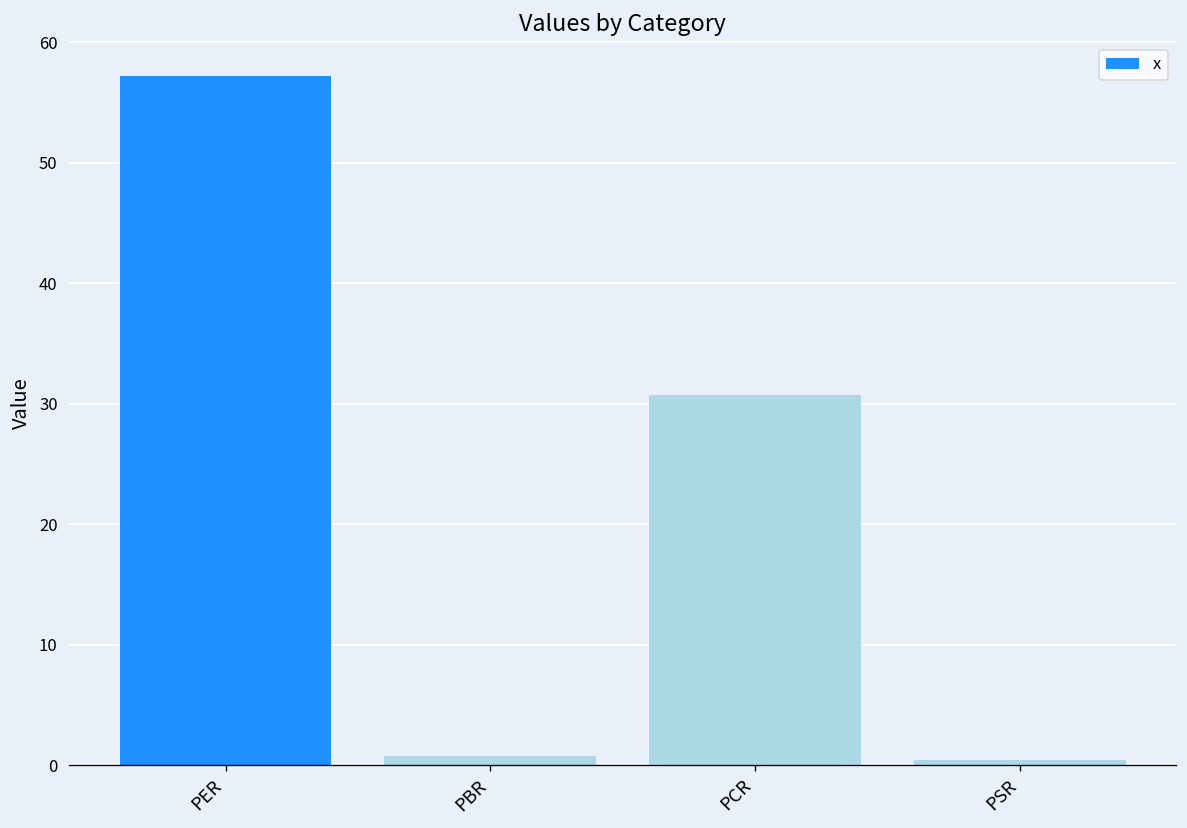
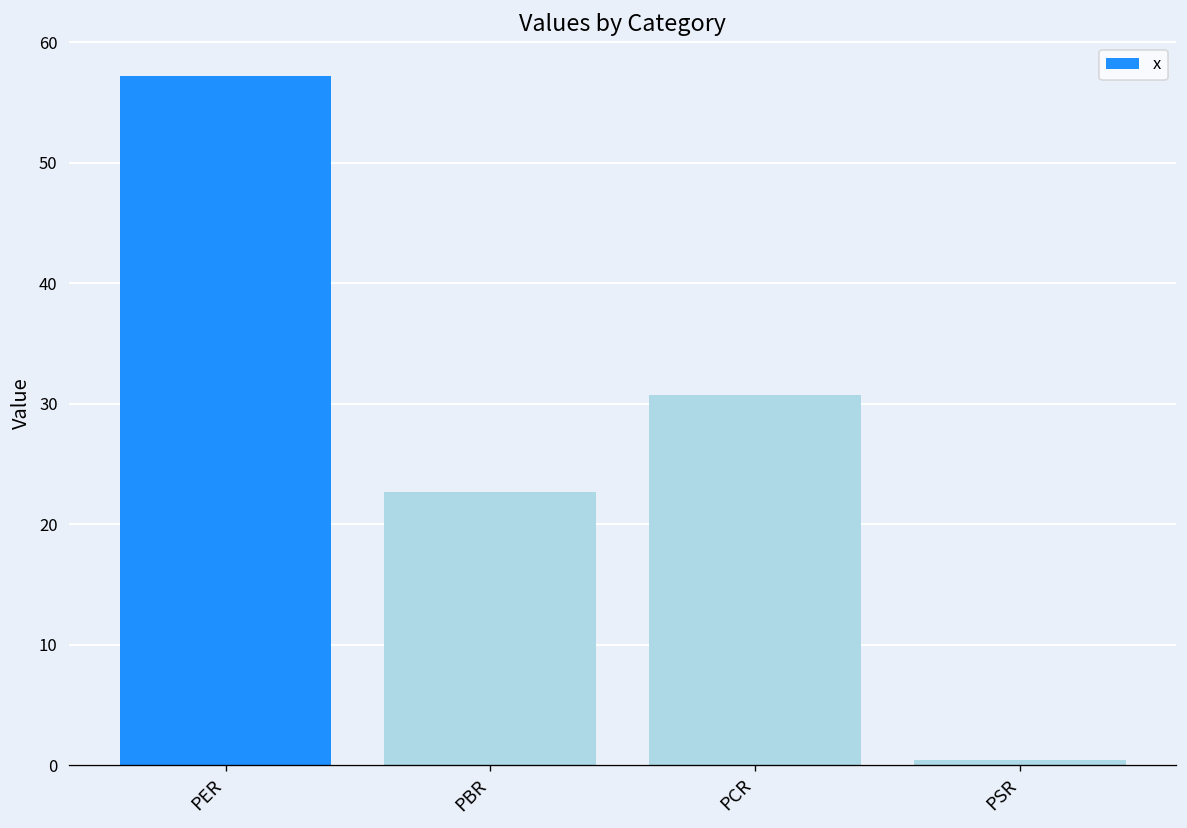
PBR: 0.8 -> 22.6
